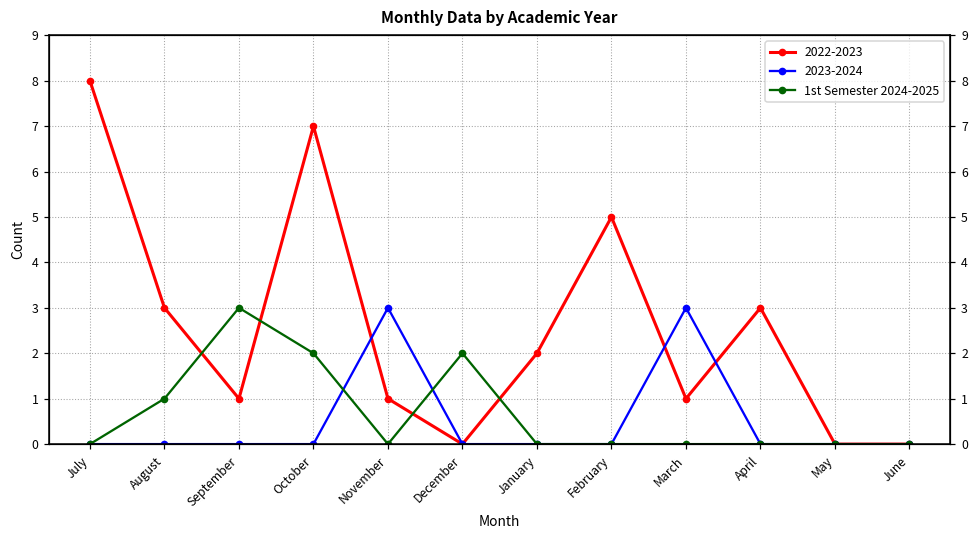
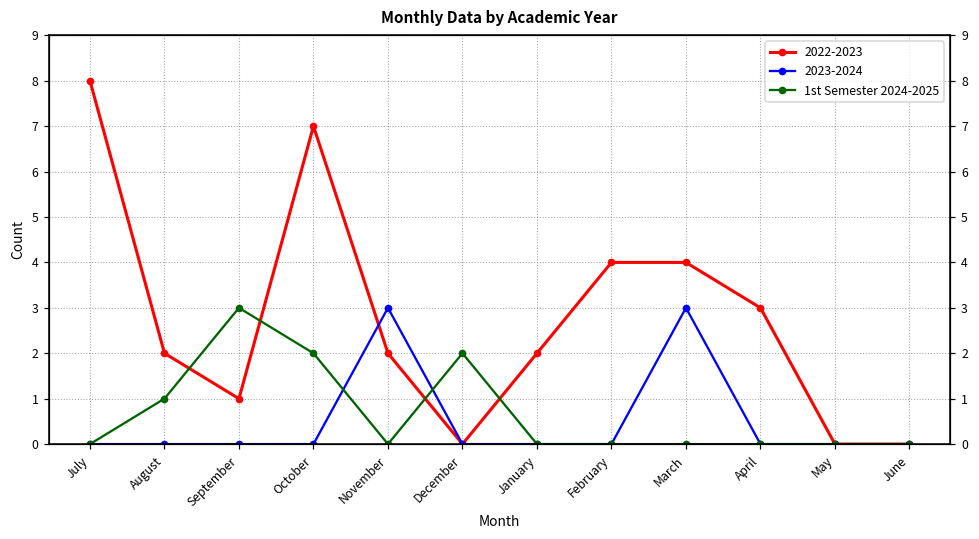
2022-2023, August: 3 -> 2
2022-2023, November: 1 -> 2
2022-2023, February: 5 -> 4
2022-2023, March: 1 -> 4
